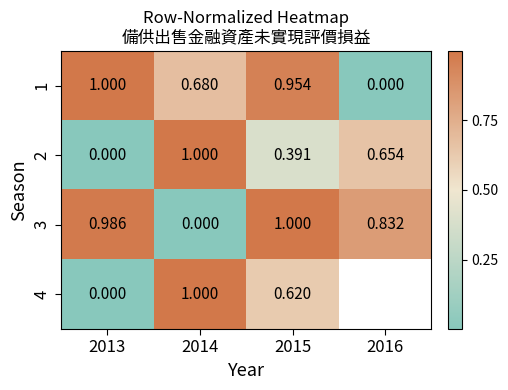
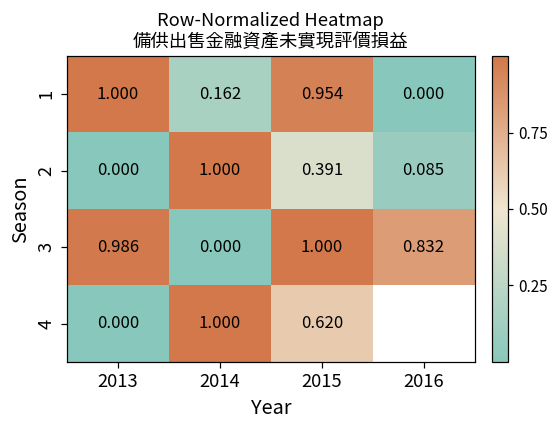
1, 2014: 0.680 -> 0.162
2, 2016: 0.654 -> 0.085
